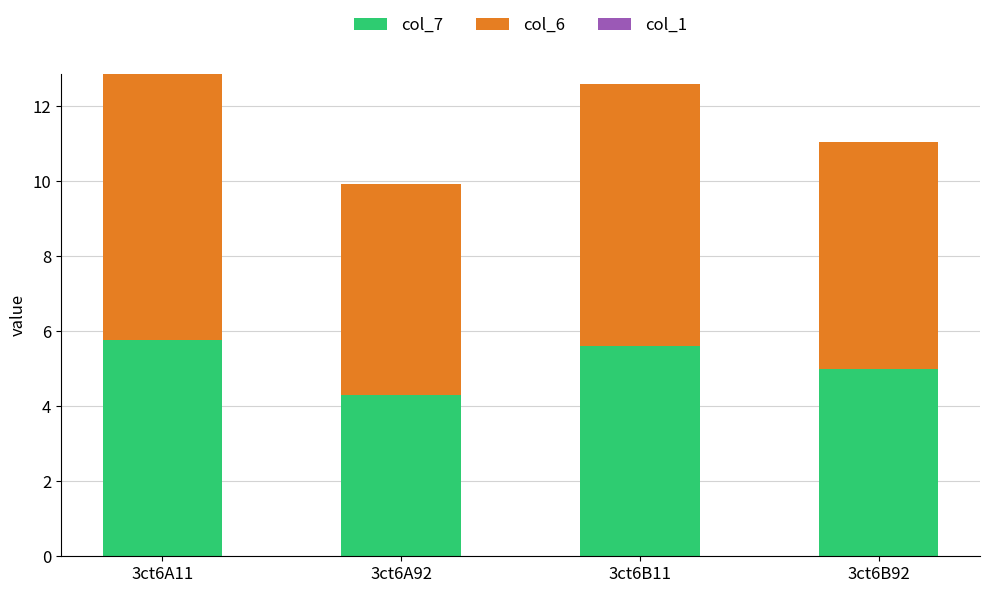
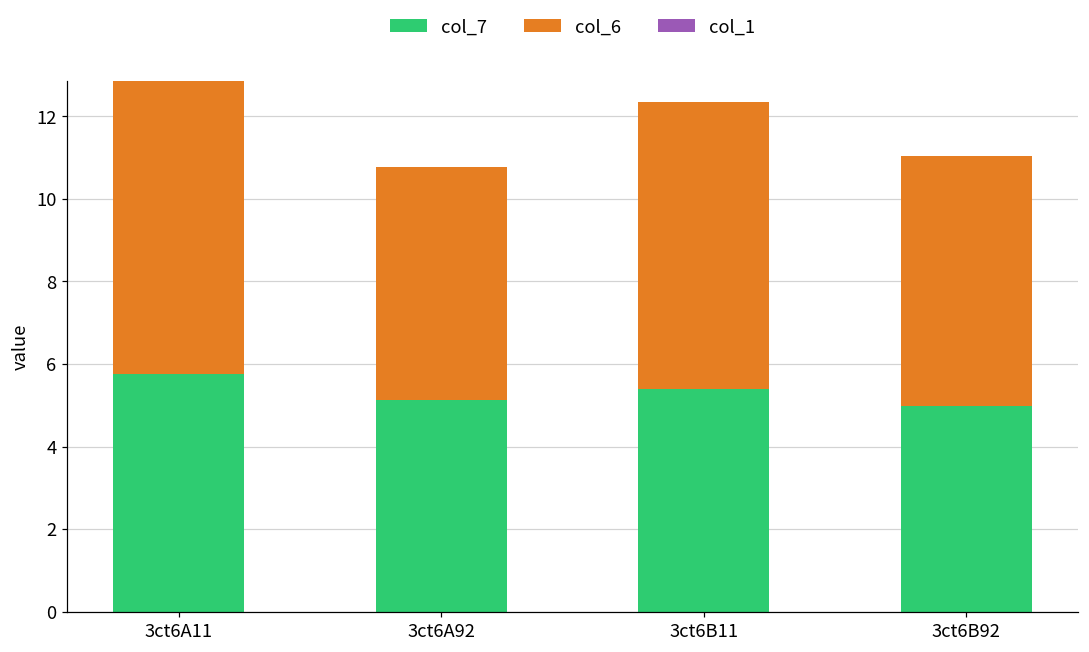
col_7, 3ct6A92: 4.3 -> 5.1
col_7, 3ct6B11: 5.6 -> 5.4
